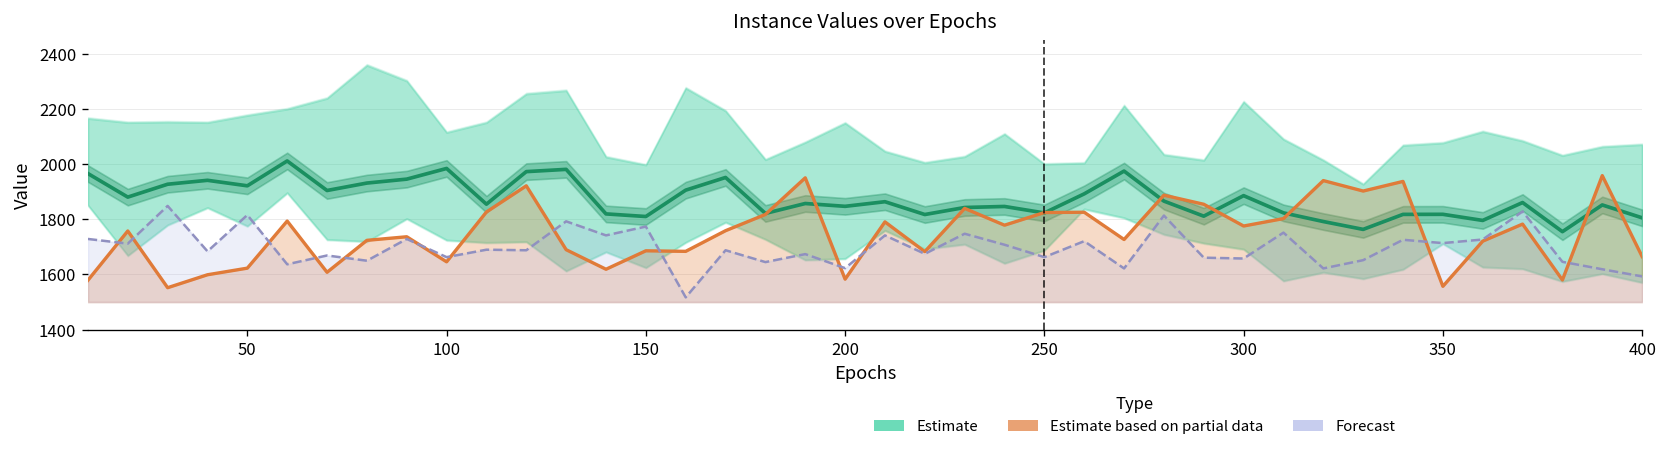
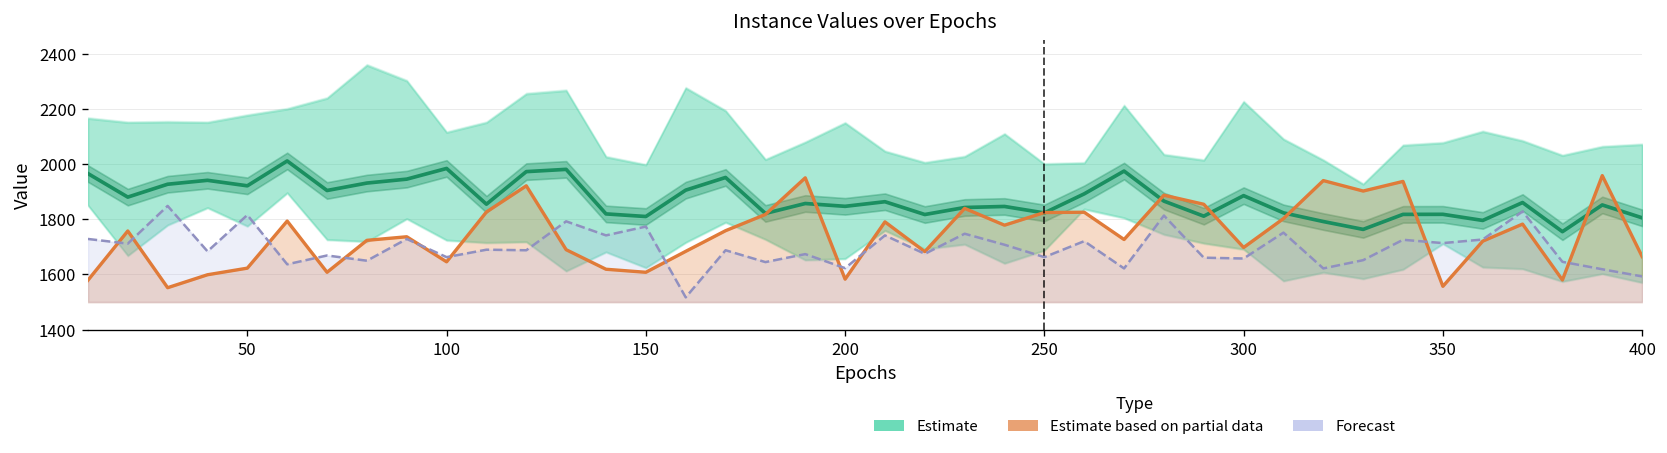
Estimate based on partial data, 150: 1690 -> 1610
Estimate based on partial data, 300: 1780 -> 1700
